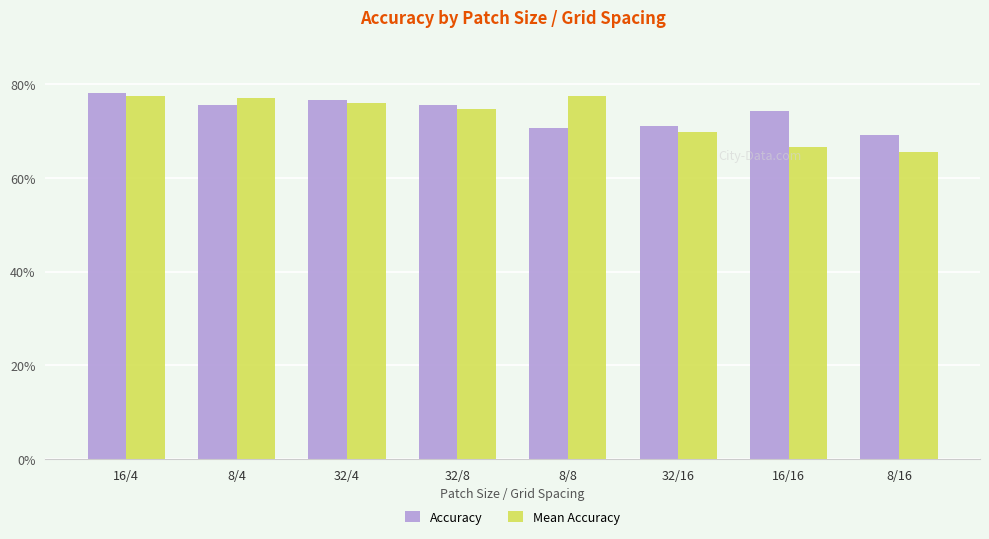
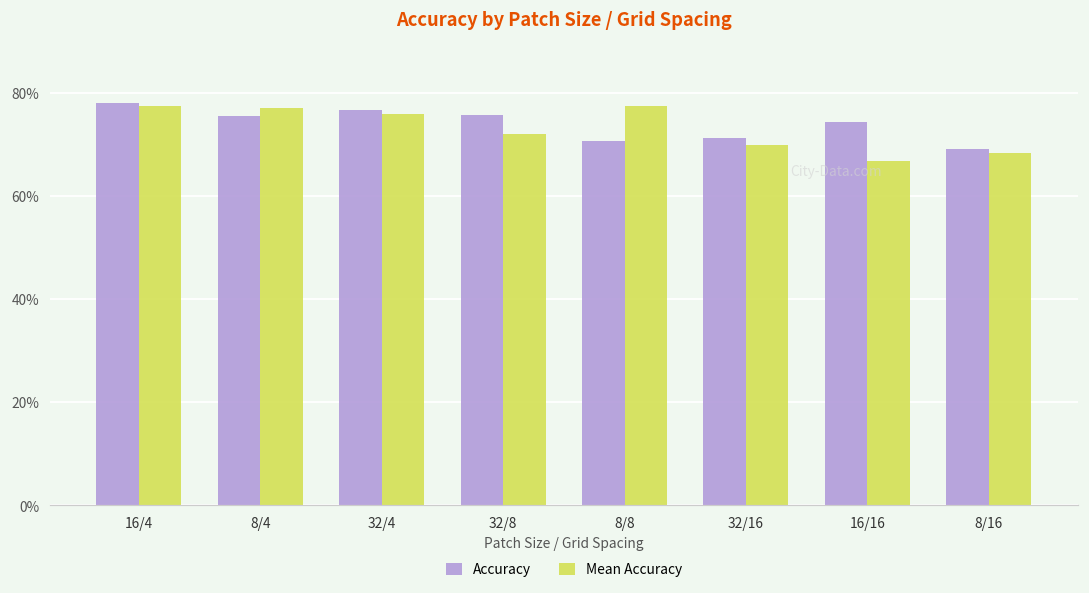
Mean Accuracy, 32/8: 75% -> 72%
Mean Accuracy, 8/16: 65% -> 68%
